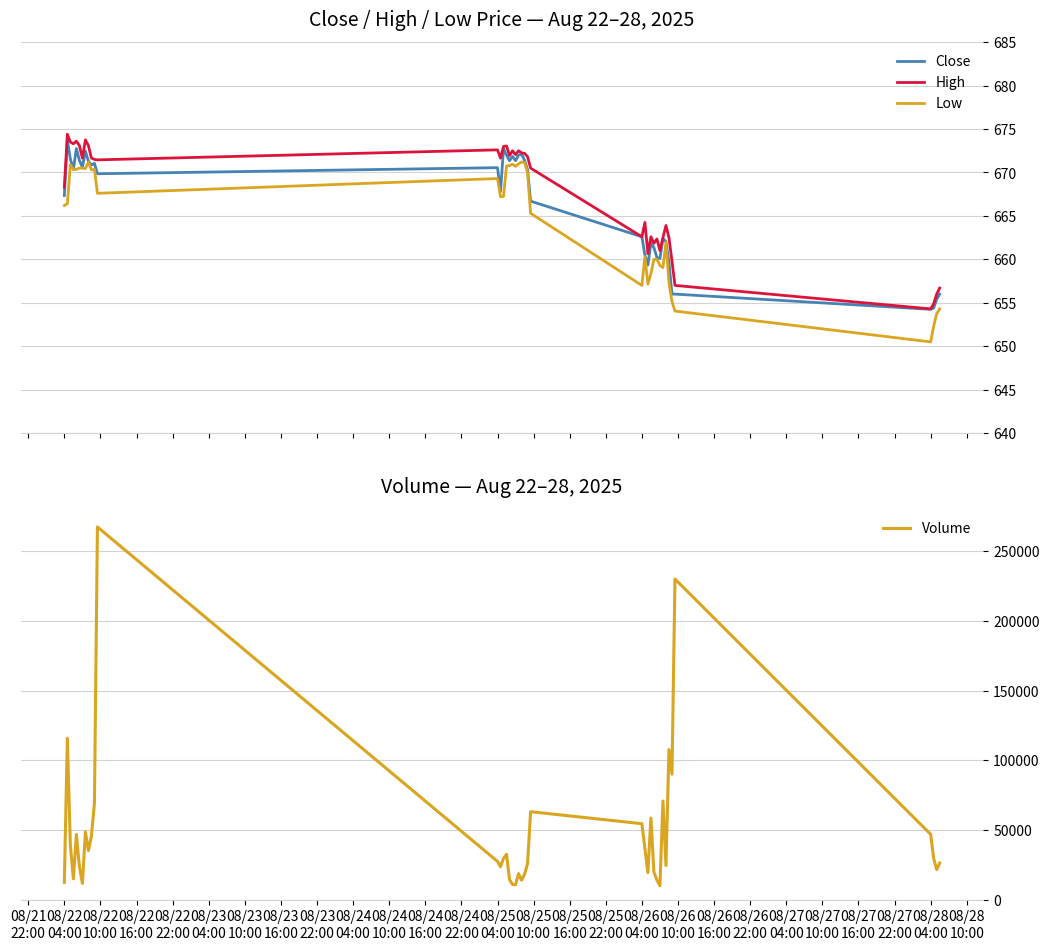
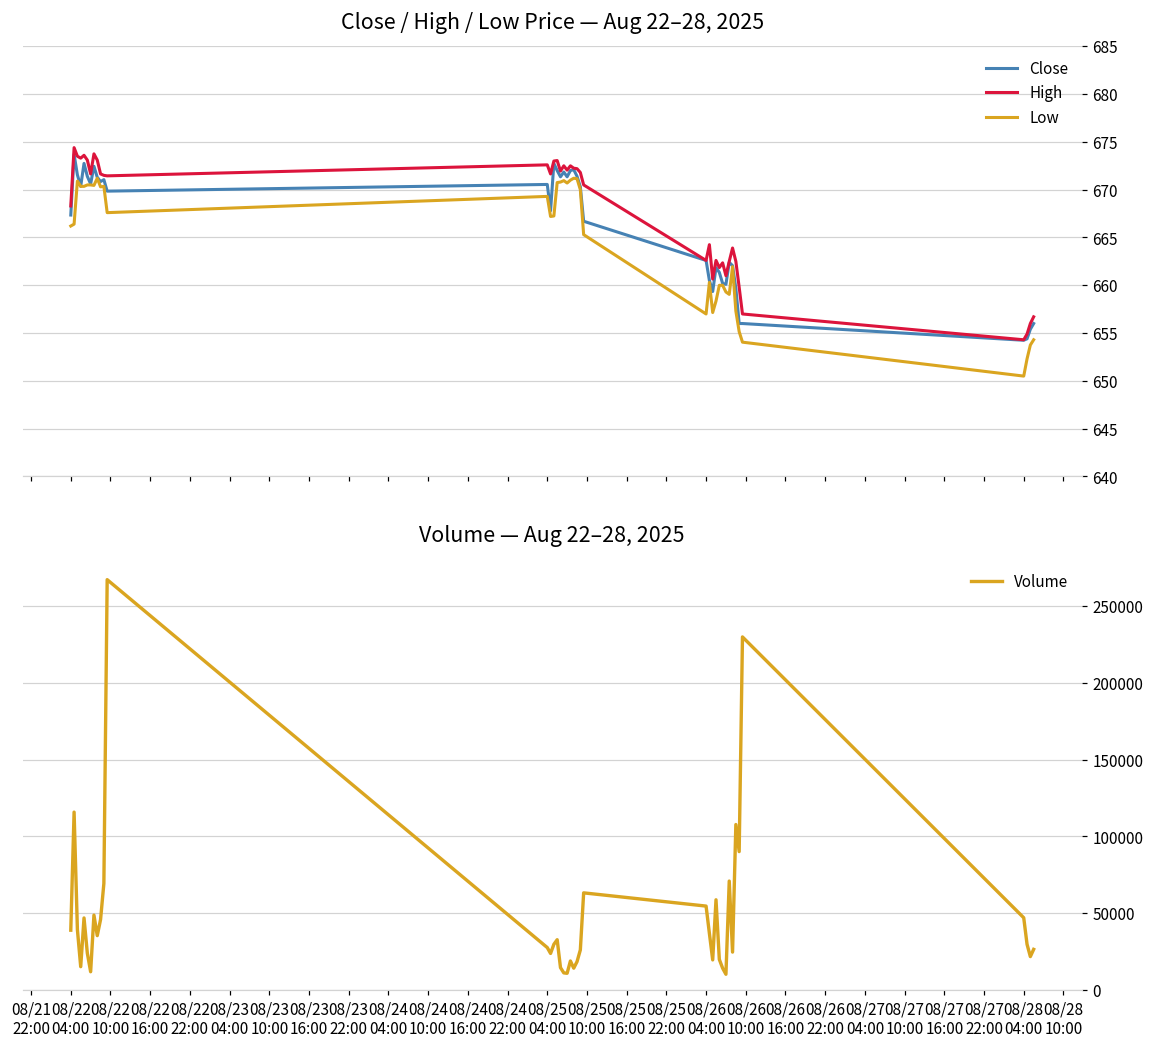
Volume — Aug 22–28, 2025, 08/22 04:00: 13000 -> 39000
